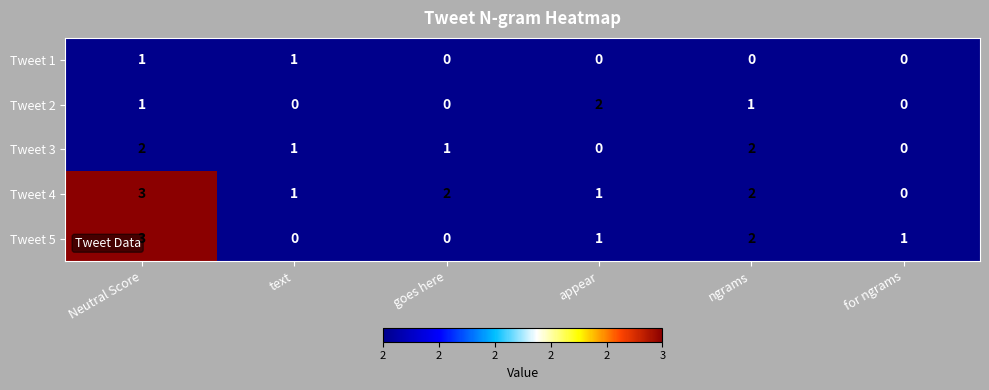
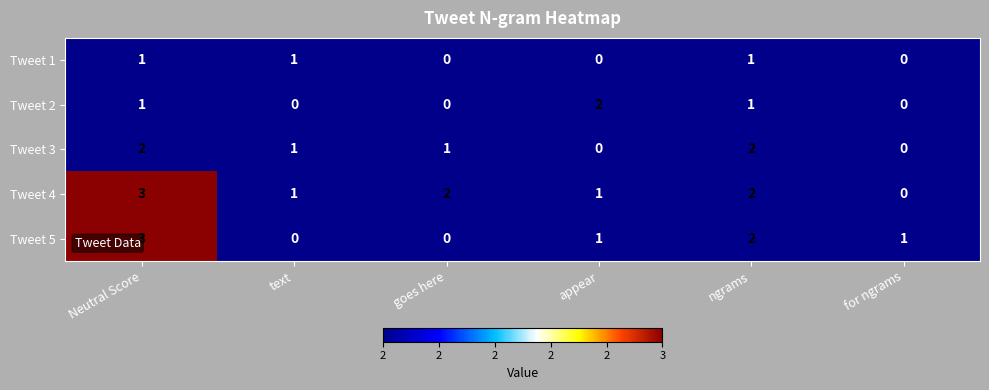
Tweet 1, ngrams: 0 -> 1
